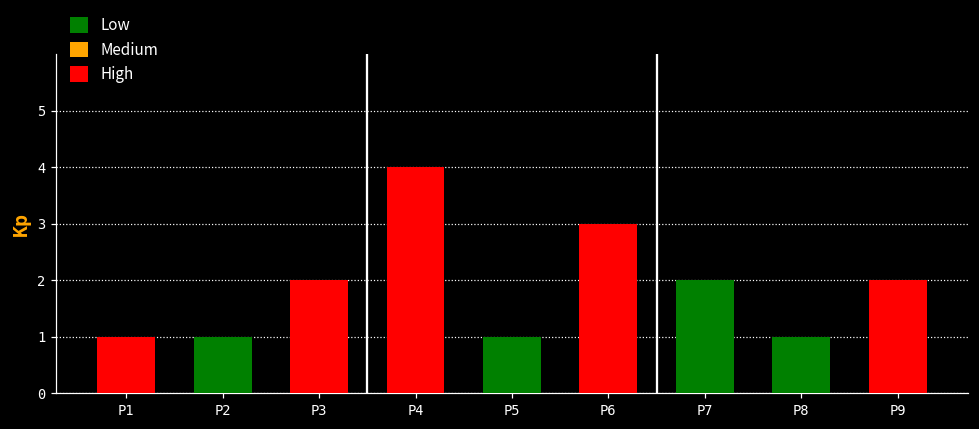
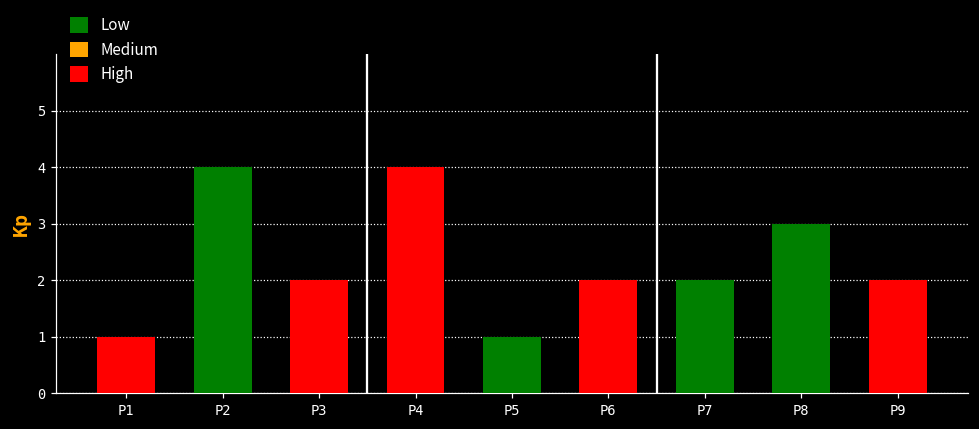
P2: 1 -> 4
P6: 3 -> 2
P8: 1 -> 3
